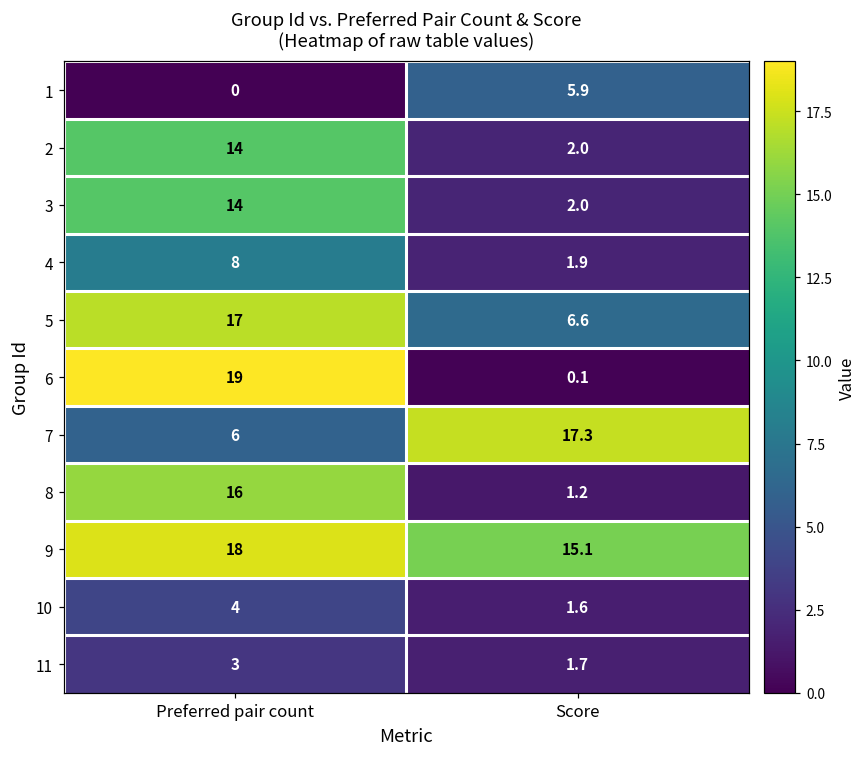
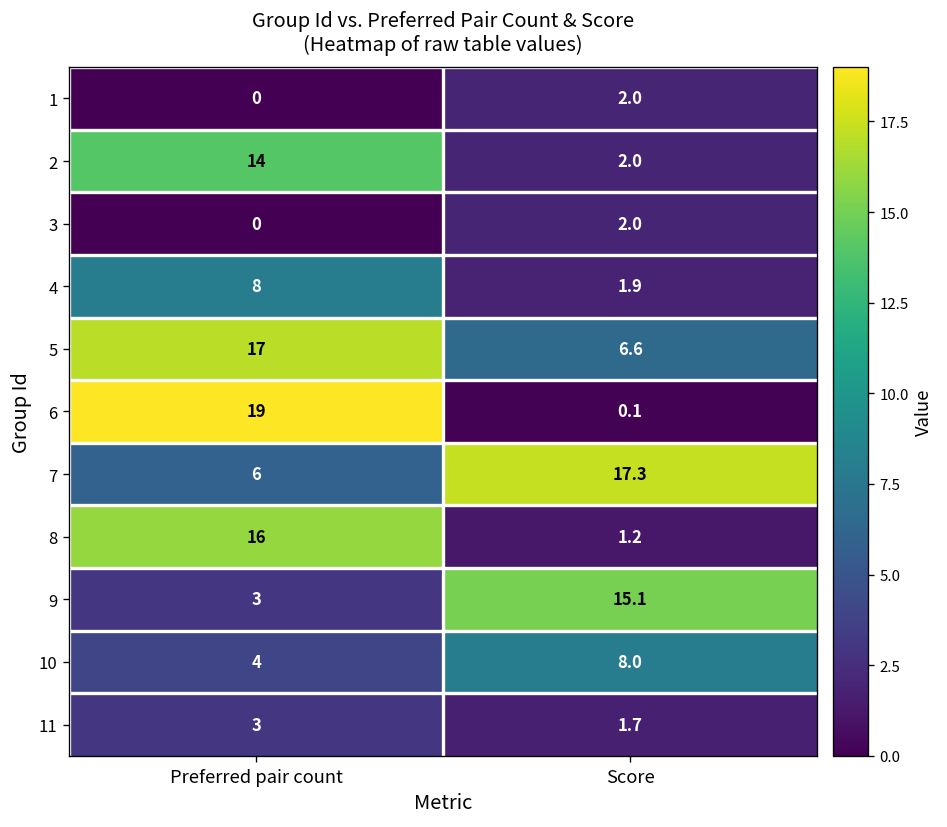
1, Score: 5.9 -> 2.0
3, Preferred pair count: 14 -> 0
9, Preferred pair count: 18 -> 3
10, Score: 1.6 -> 8.0
